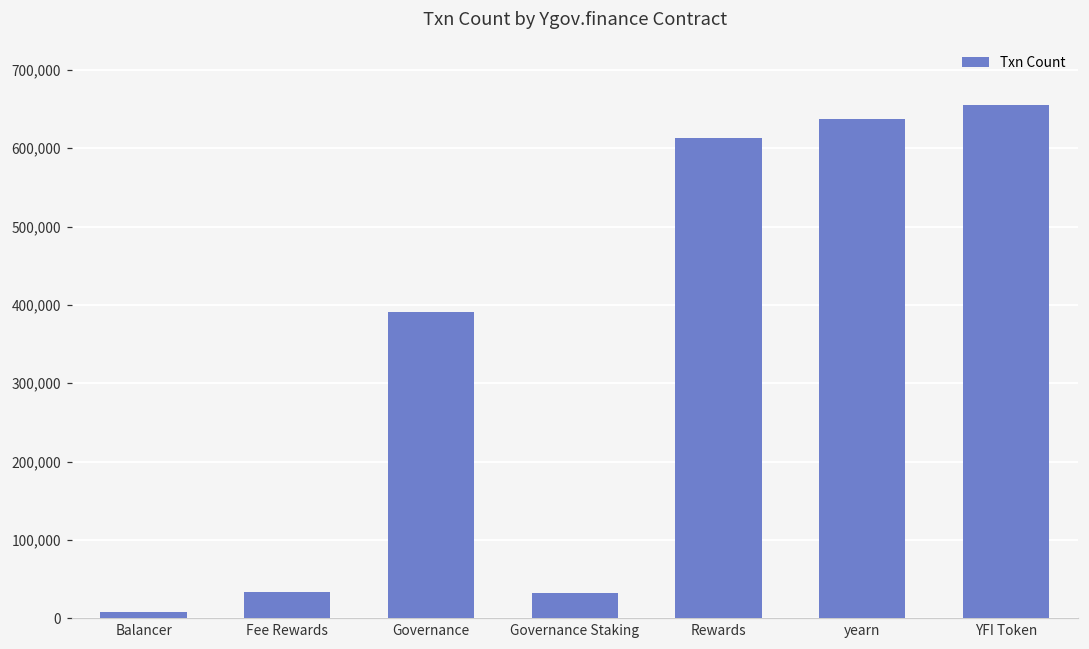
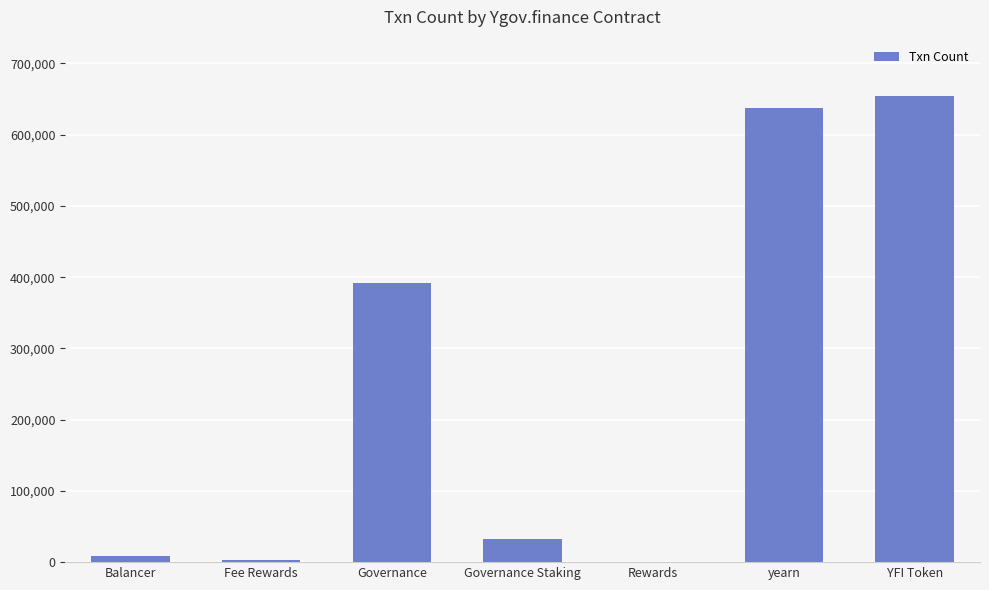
Fee Rewards: 30,000 -> 0
Rewards: 610,000 -> 0
